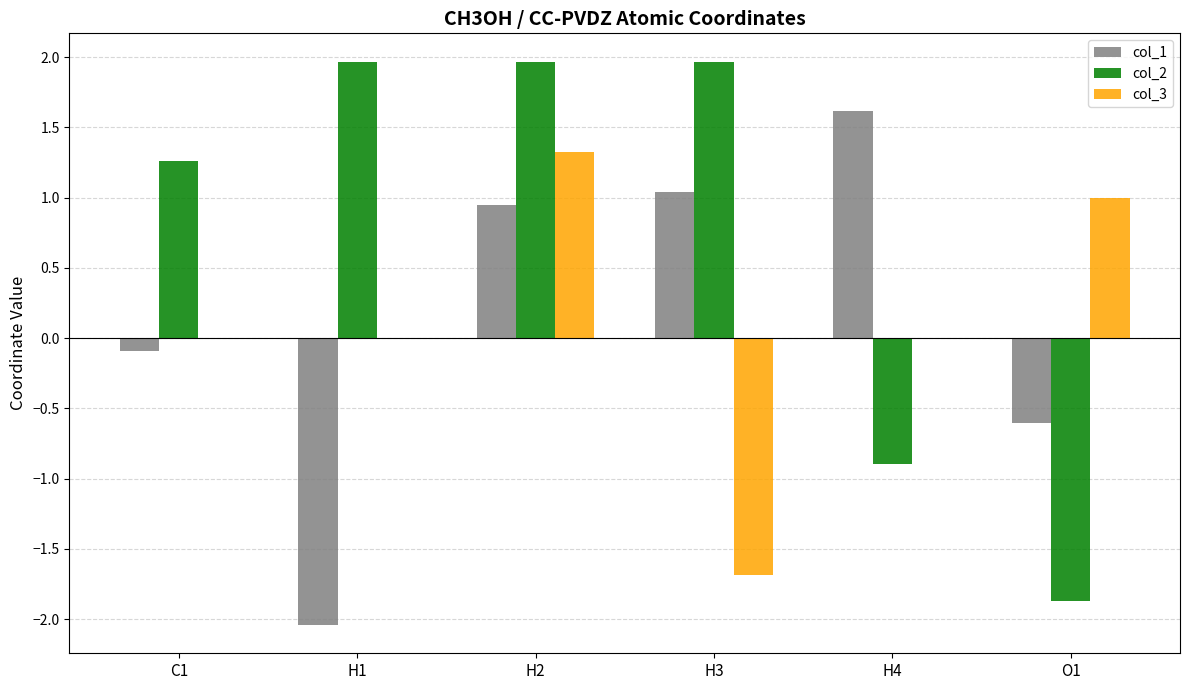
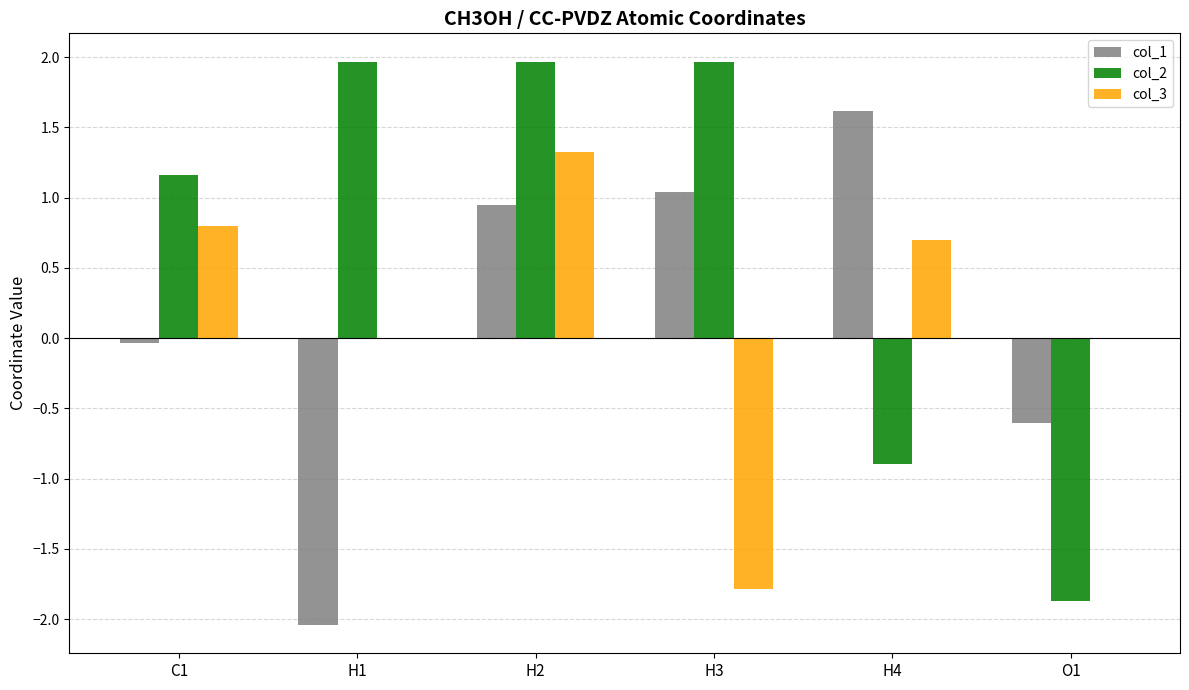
col_1, C1: -0.10 -> -0.03
col_2, C1: 1.26 -> 1.16
col_3, C1: 0.0 -> 0.8
col_3, H3: -1.69 -> -1.78
col_3, H4: 0.0 -> 0.7
col_3, O1: 1 -> 0
